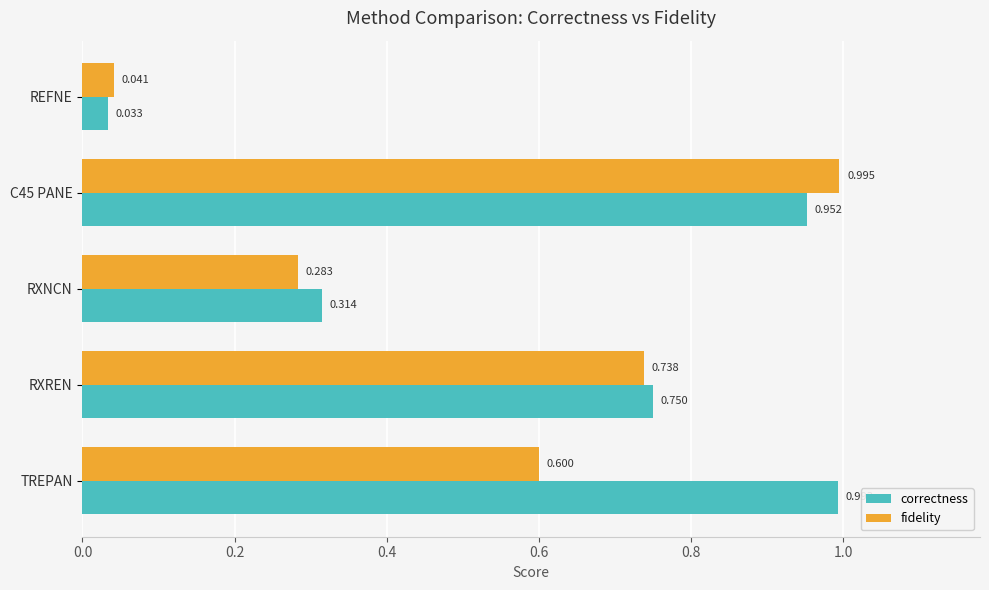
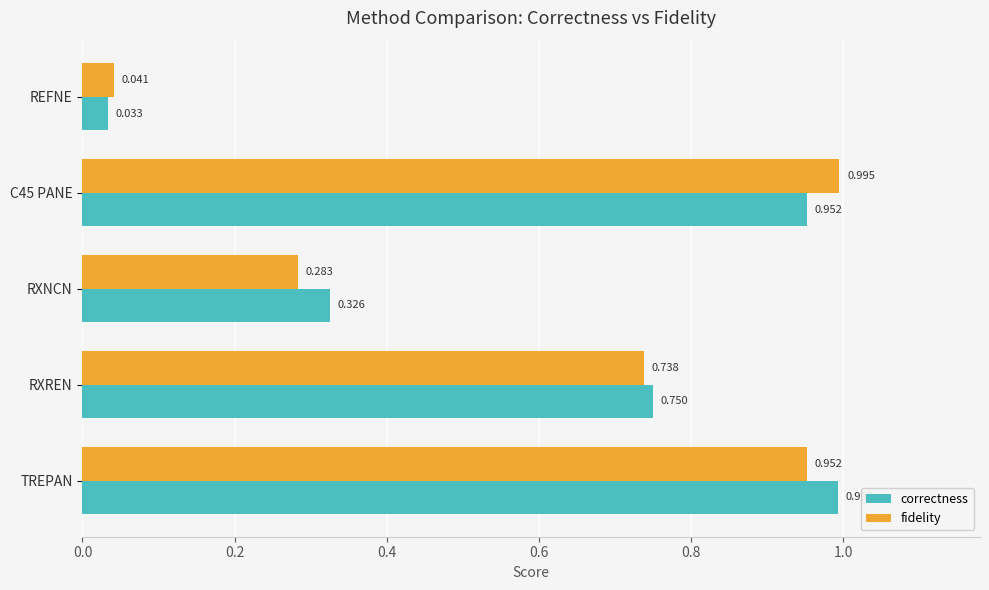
correctness, RXNCN: 0.314 -> 0.326
fidelity, TREPAN: 0.600 -> 0.952
